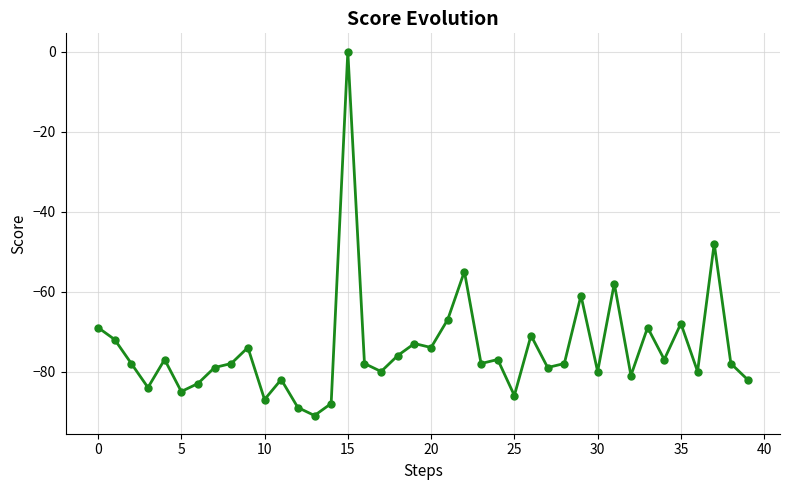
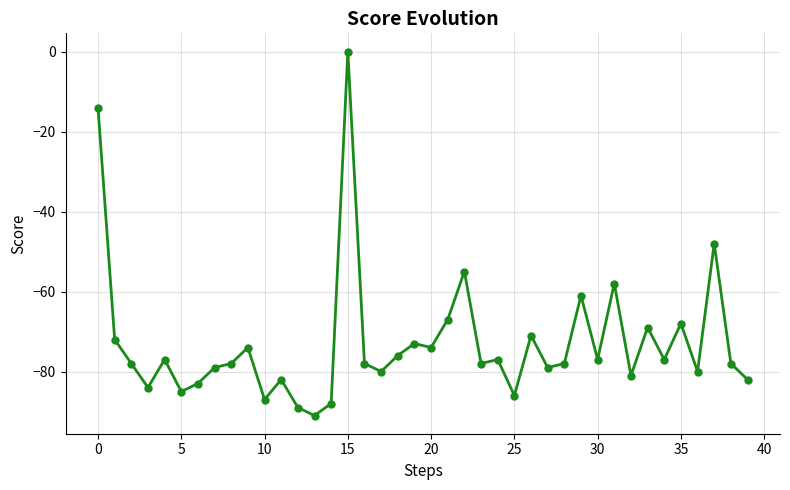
0: -69 -> -14
30: -80 -> -77
